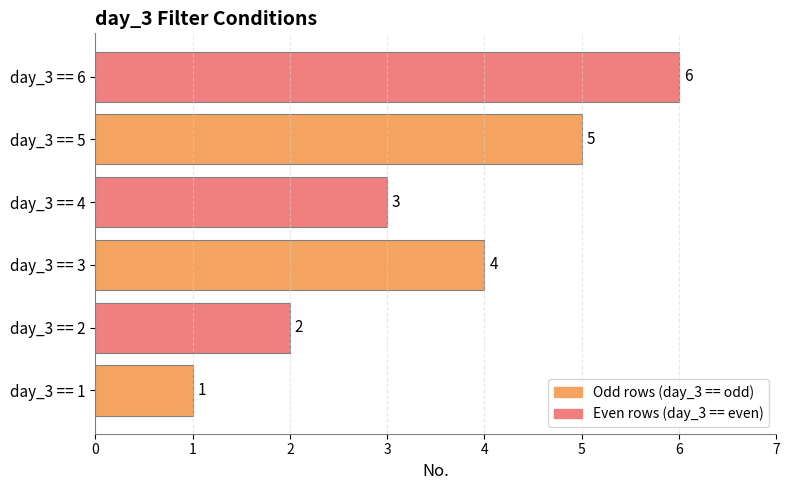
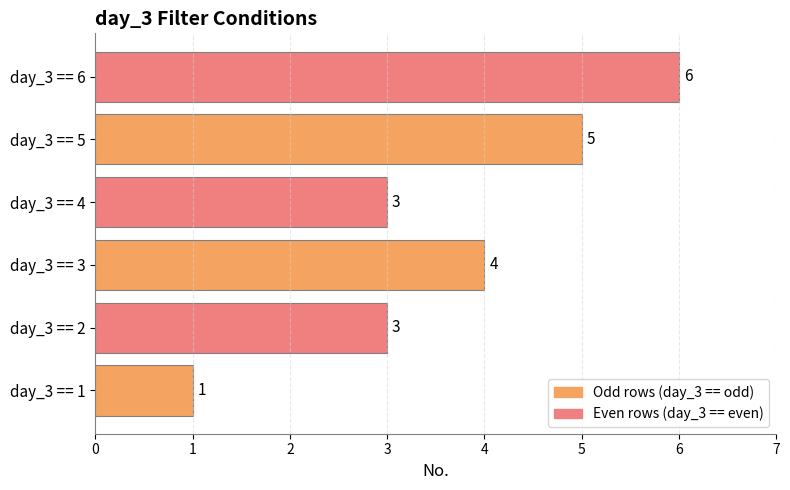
day_3 == 2: 2 -> 3
